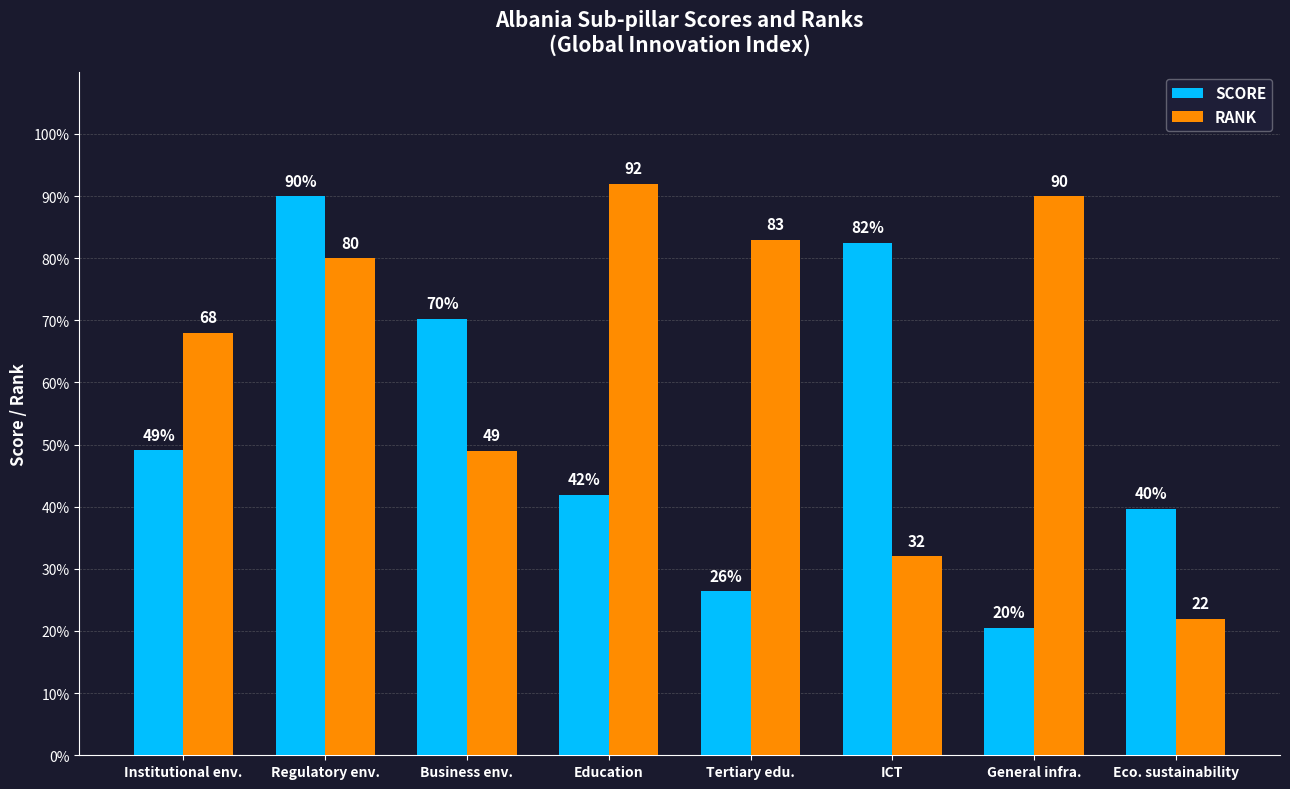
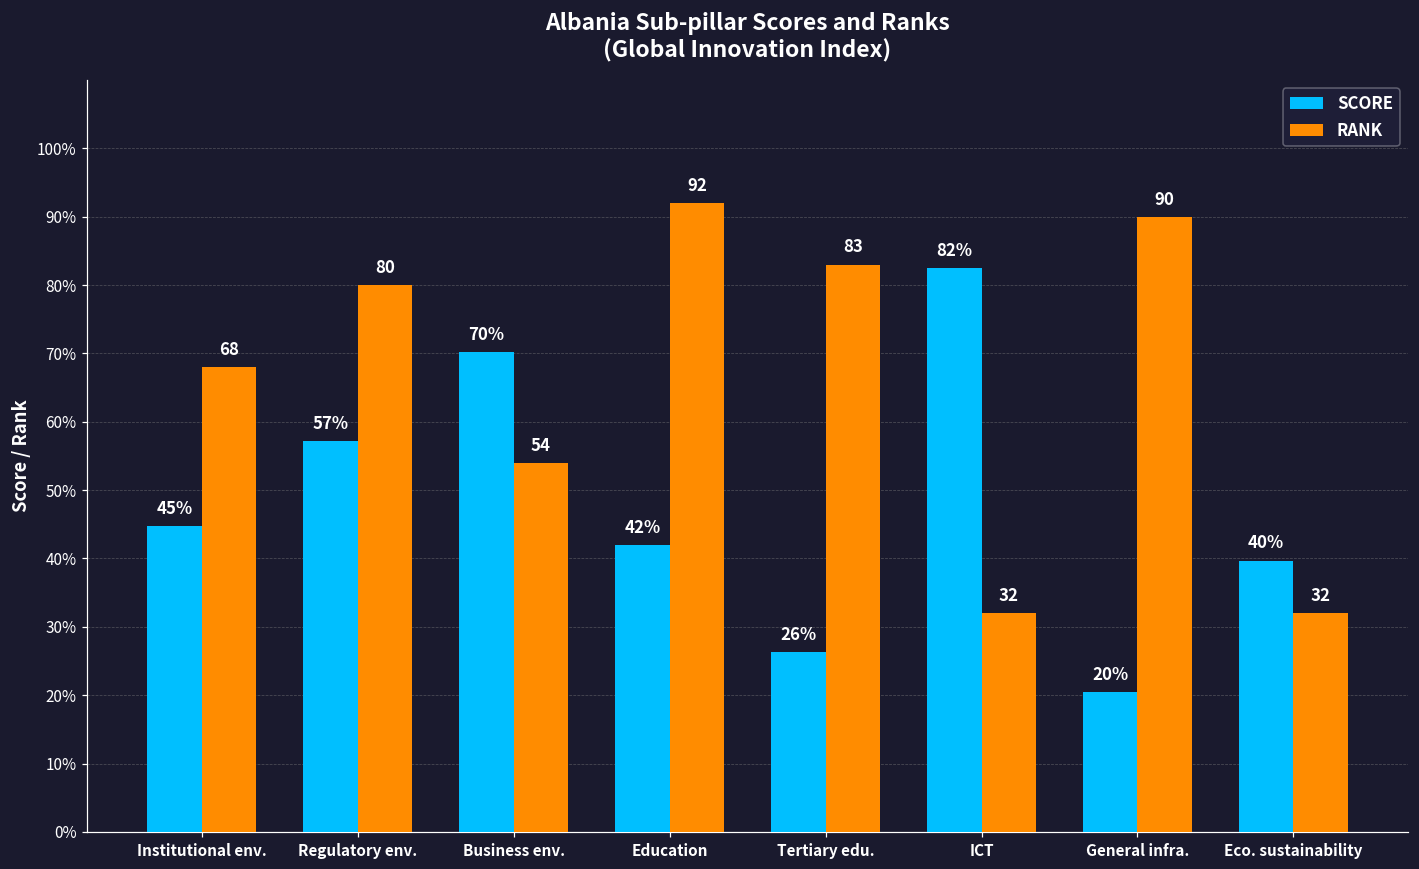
SCORE, Institutional env.: 49% -> 45%
SCORE, Regulatory env.: 90% -> 57%
RANK, Business env.: 49 -> 54
RANK, Eco. sustainability: 22 -> 32
